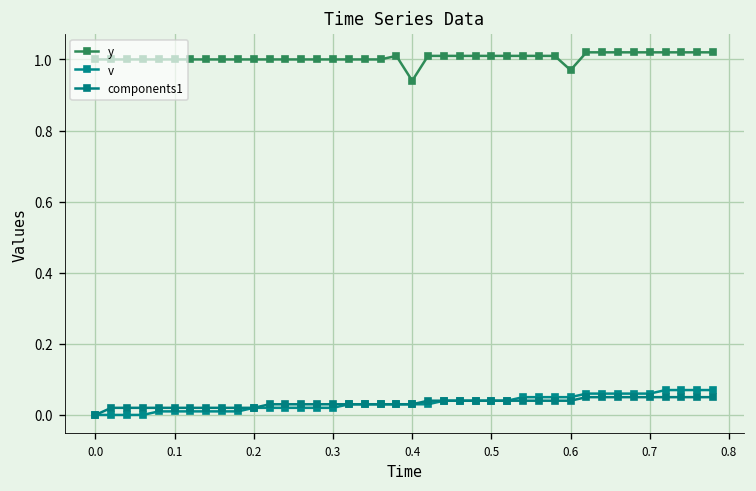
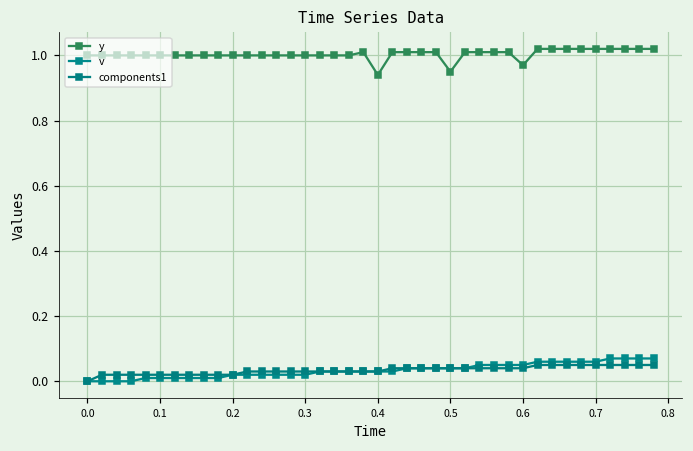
y, 0.5: 1.01 -> 0.95
